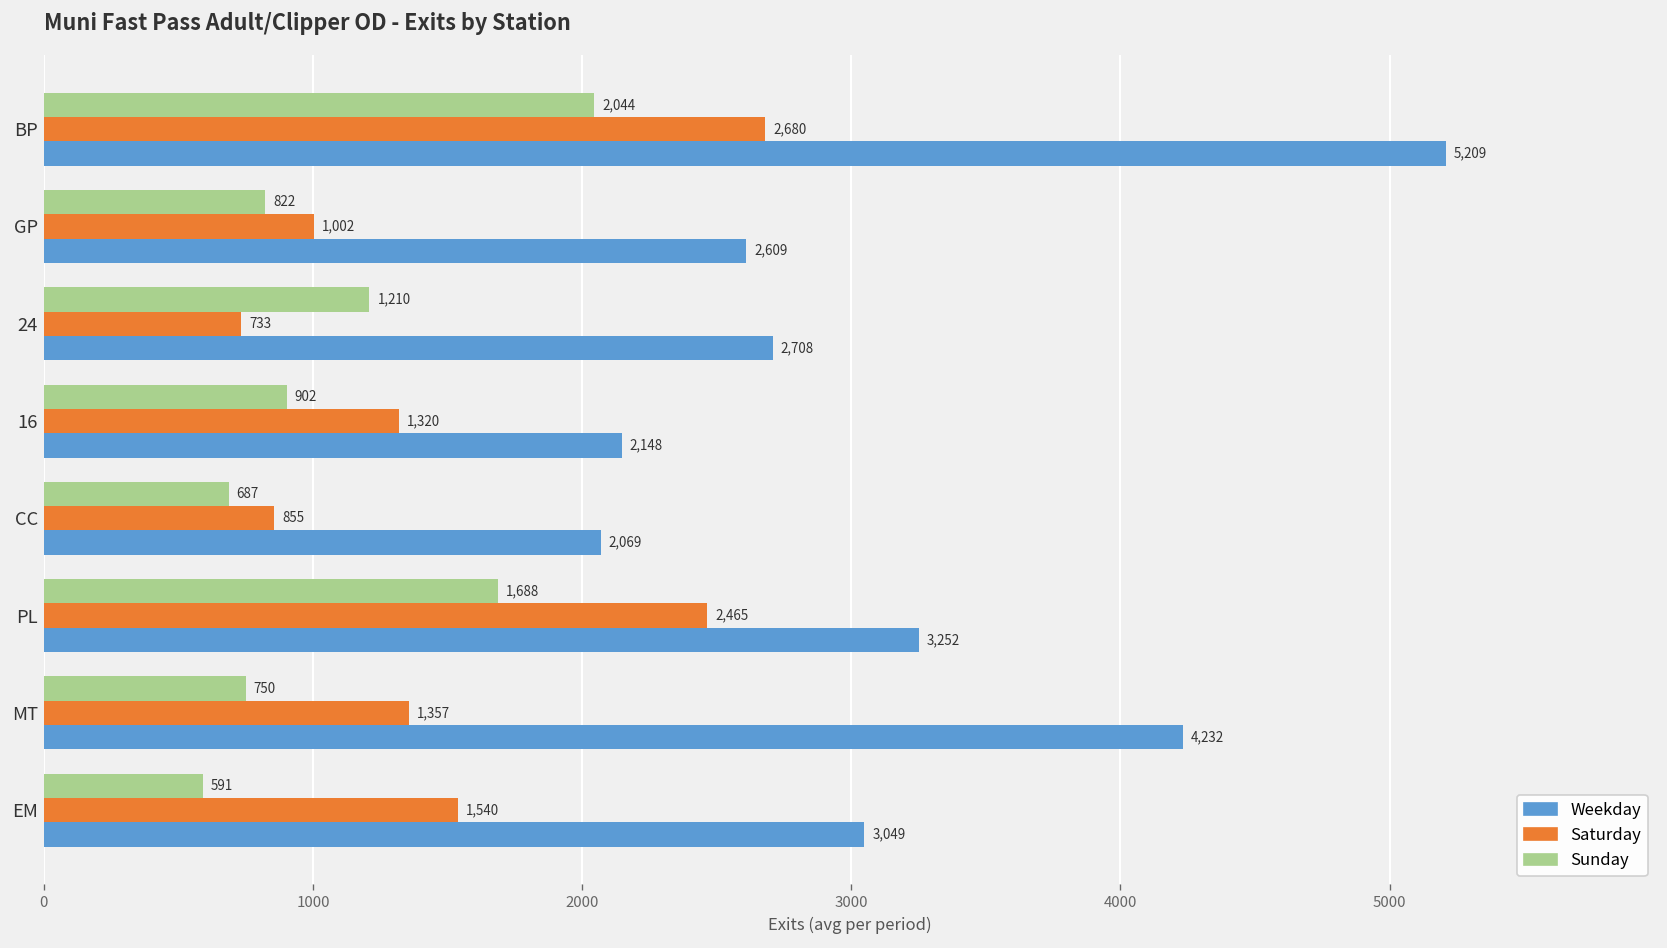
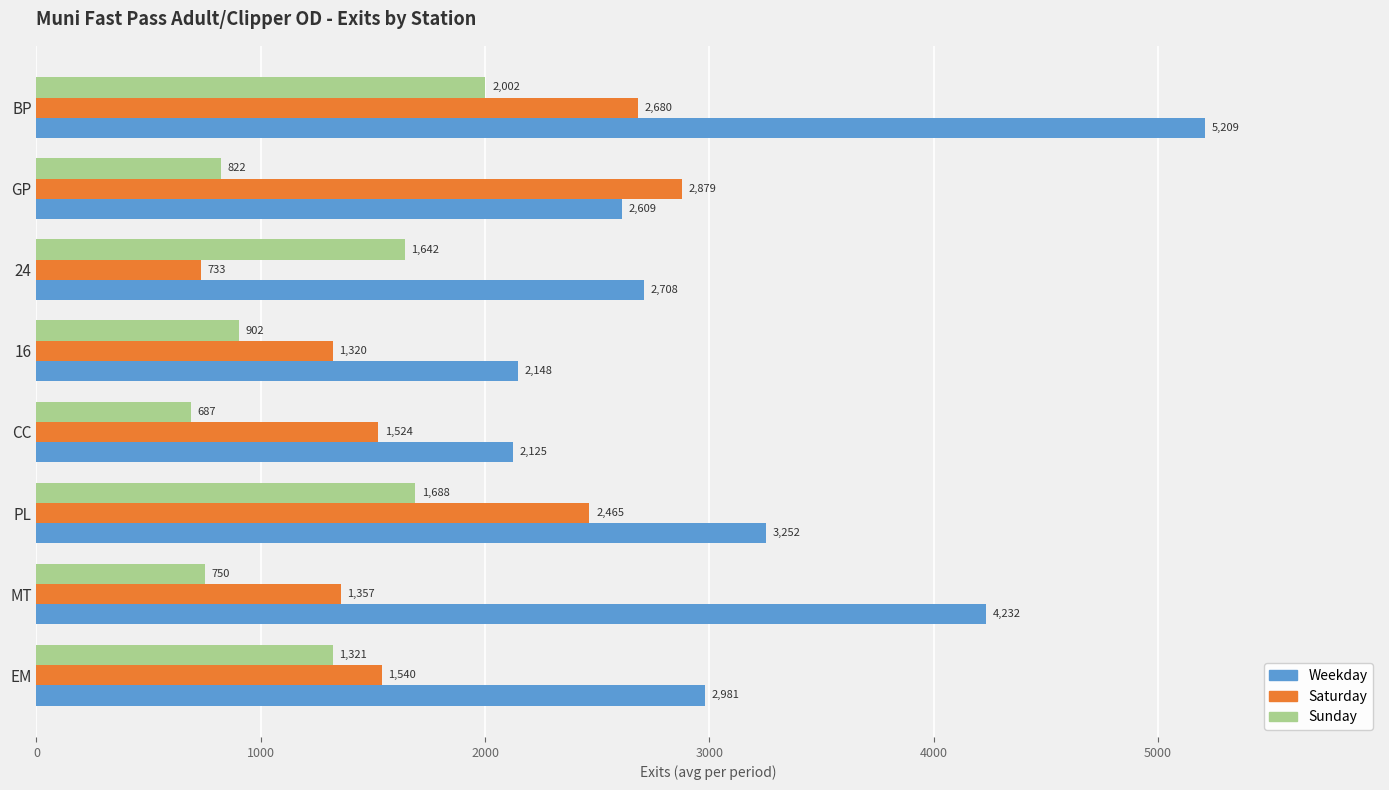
Sunday, BP: 2,044 -> 2,002
Saturday, GP: 1,002 -> 2,879
Sunday, 24: 1,210 -> 1,642
Saturday, CC: 855 -> 1,524
Weekday, CC: 2,069 -> 2,125
Sunday, EM: 591 -> 1,321
Weekday, EM: 3,049 -> 2,981
